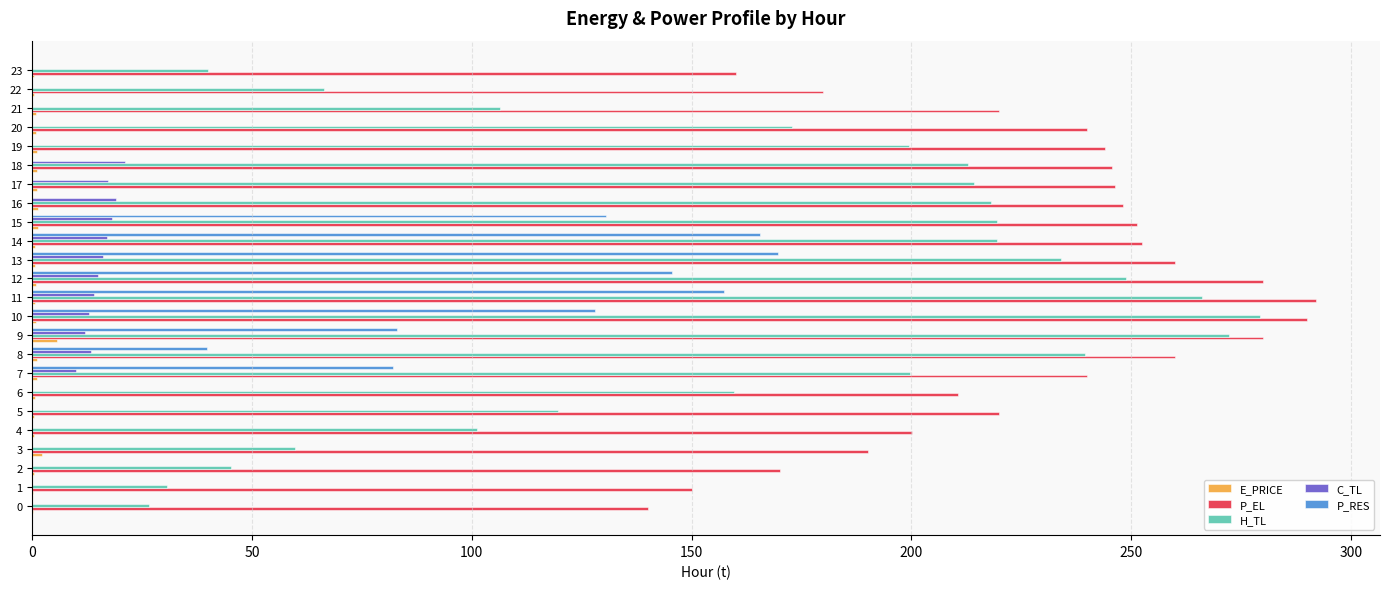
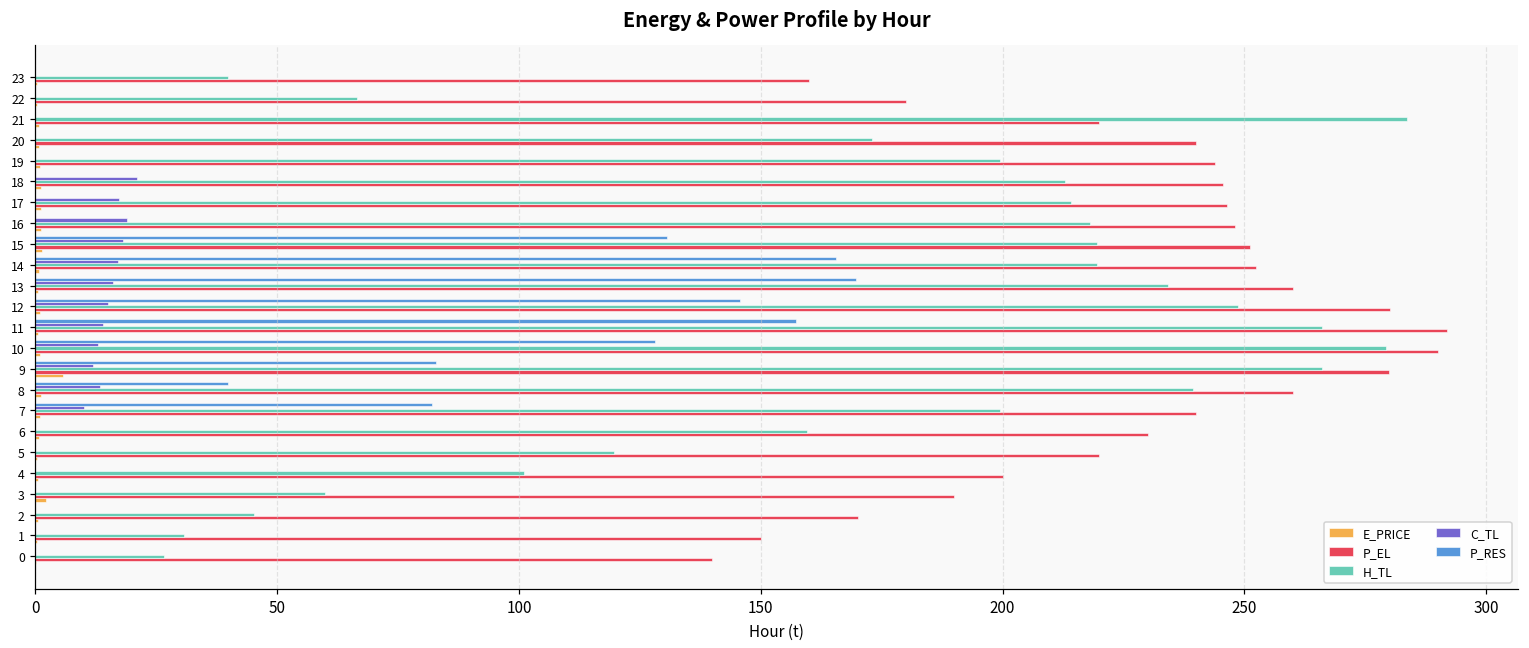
H_TL, 21: 106 -> 284
H_TL, 9: 272 -> 266
P_EL, 6: 211 -> 230
